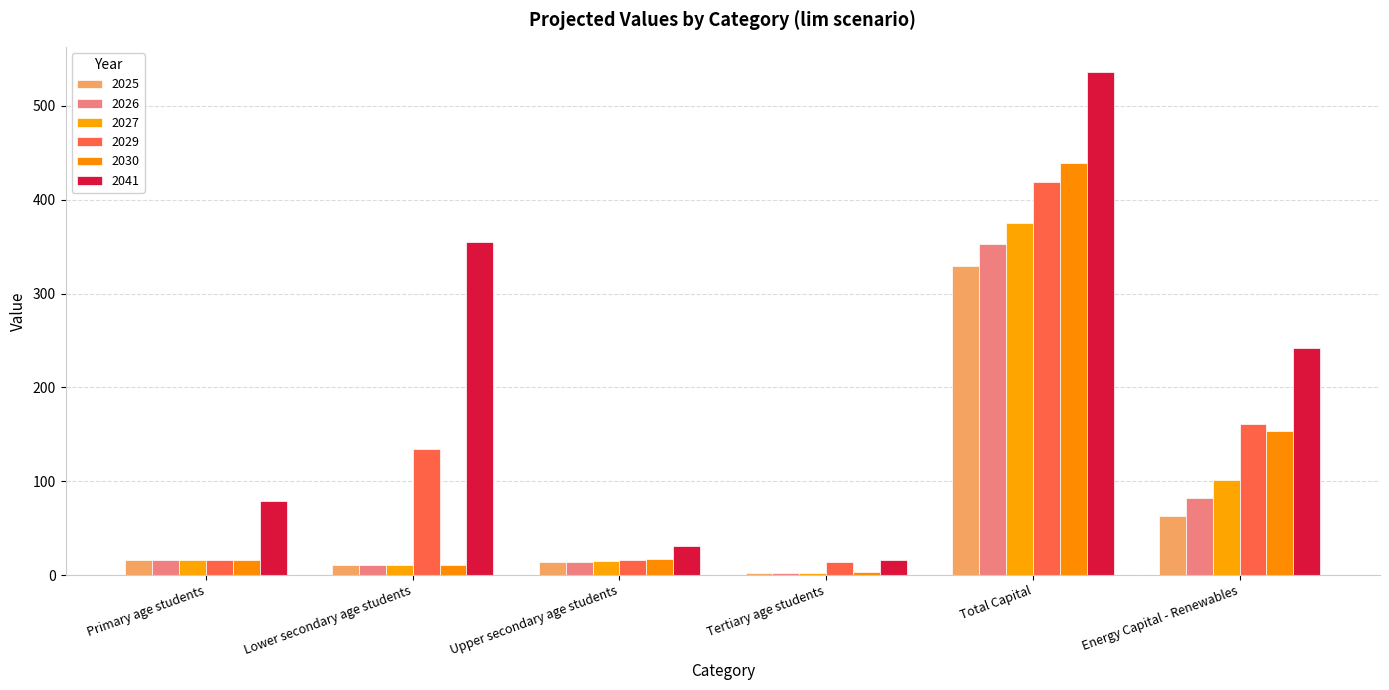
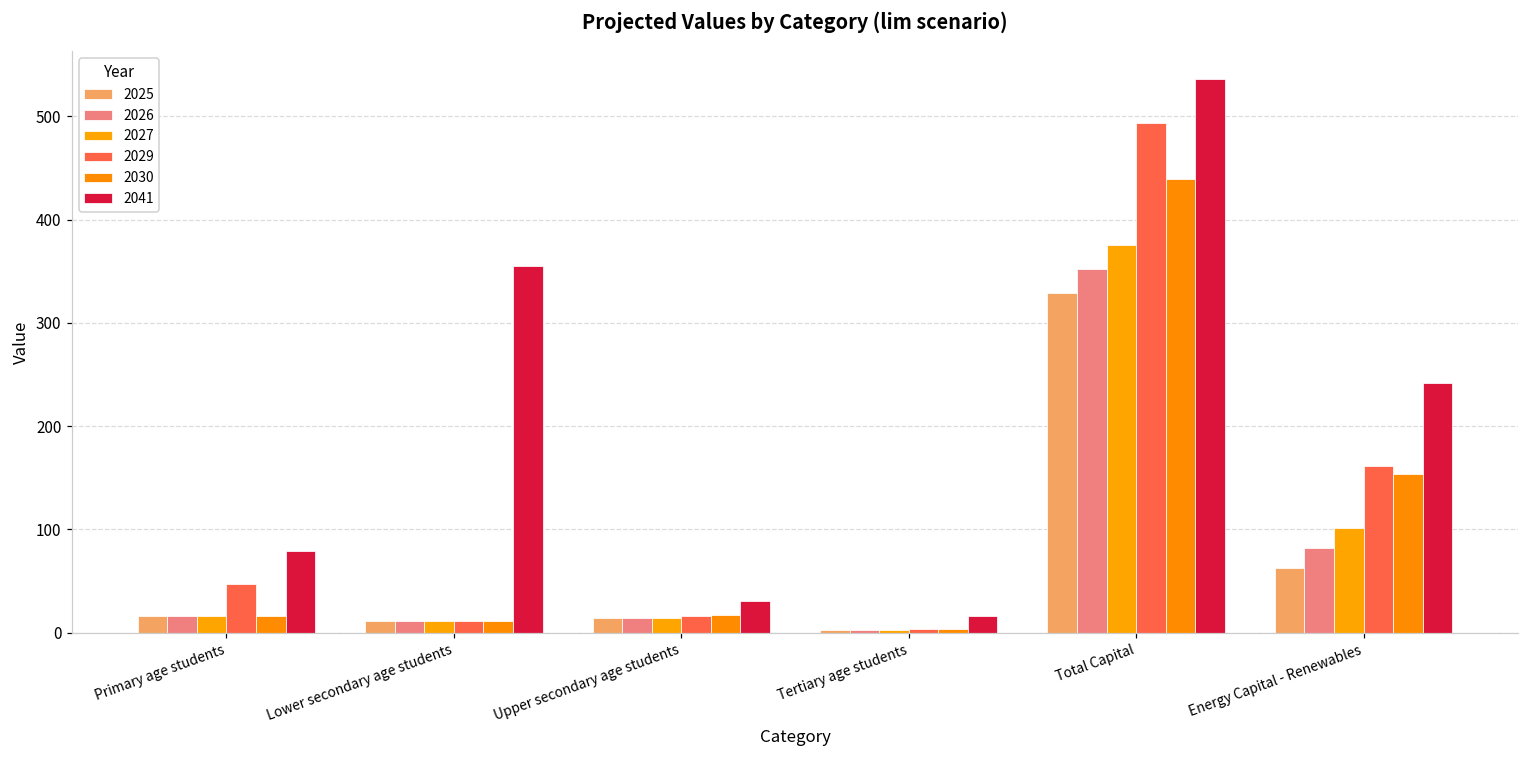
2029, Primary age students: 20 -> 50
2029, Lower secondary age students: 130 -> 10
2029, Tertiary age students: 10 -> 0
2029, Total Capital: 420 -> 490
